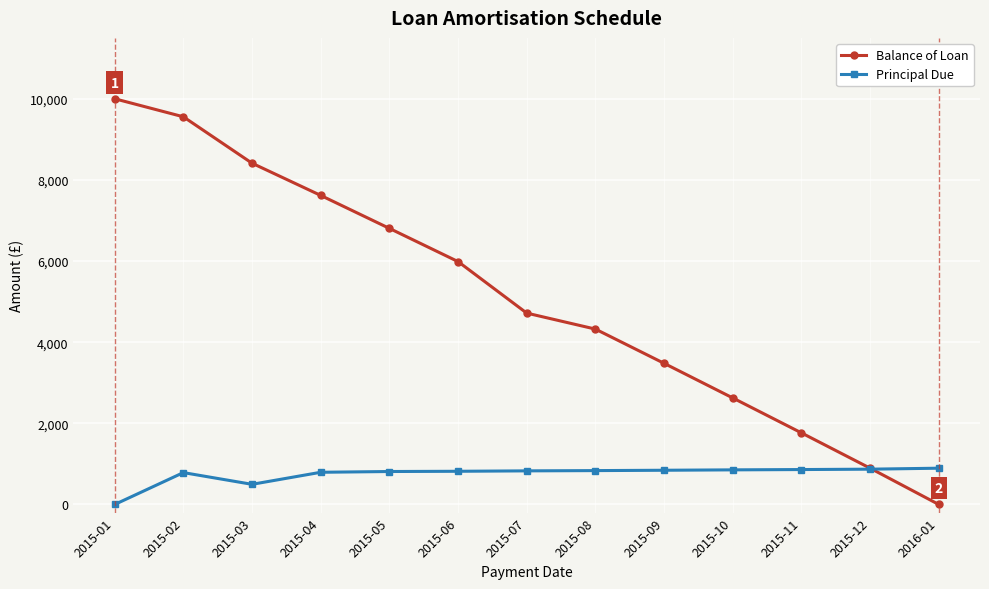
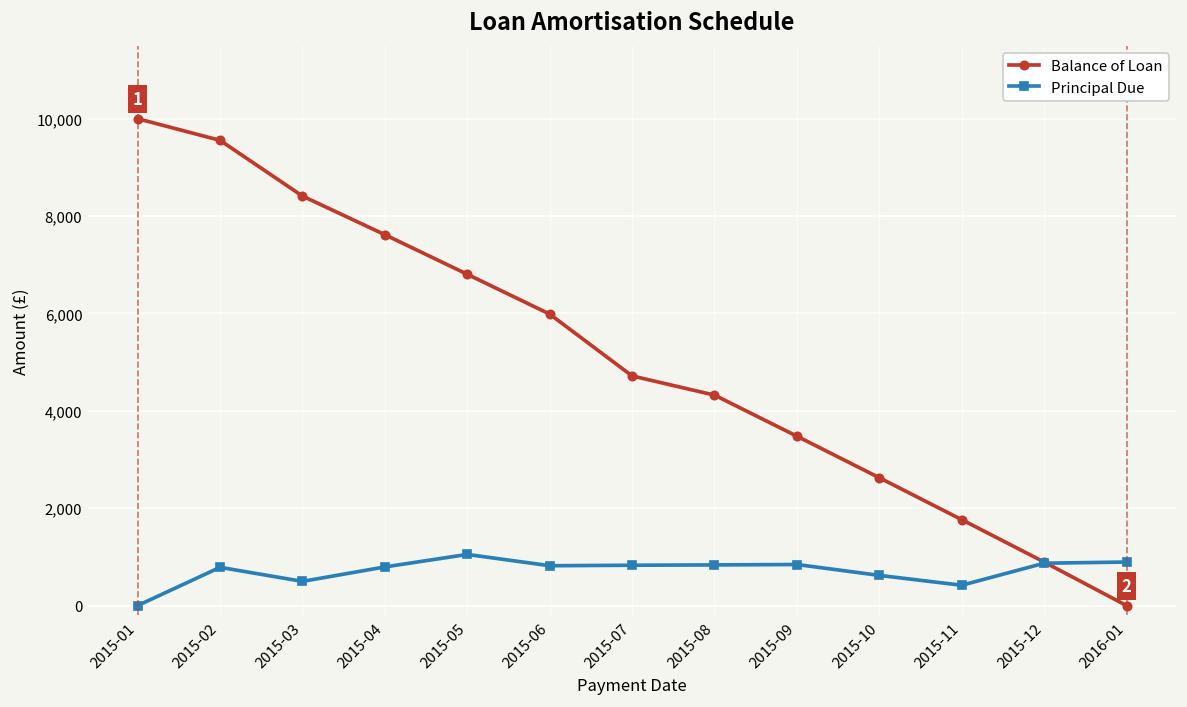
Principal Due, 2015-05: 800 -> 1,100
Principal Due, 2015-10: 900 -> 600
Principal Due, 2015-11: 900 -> 400
